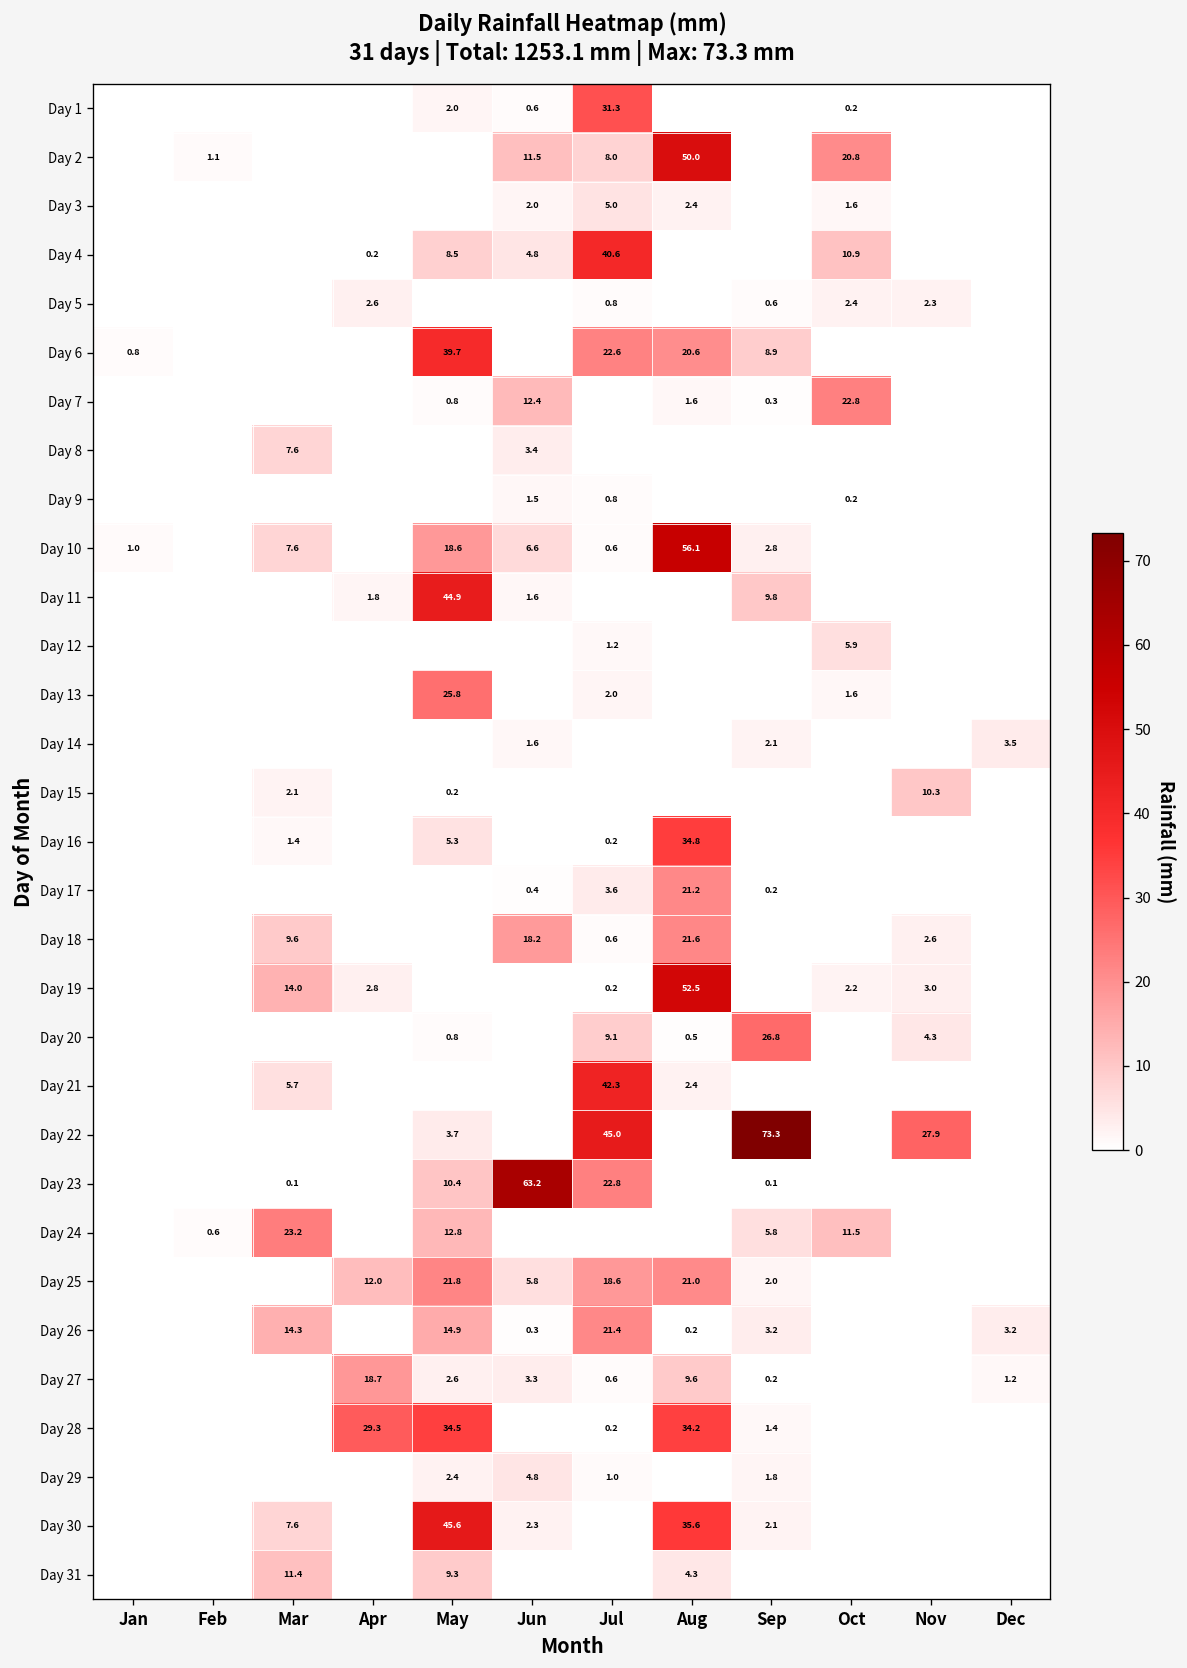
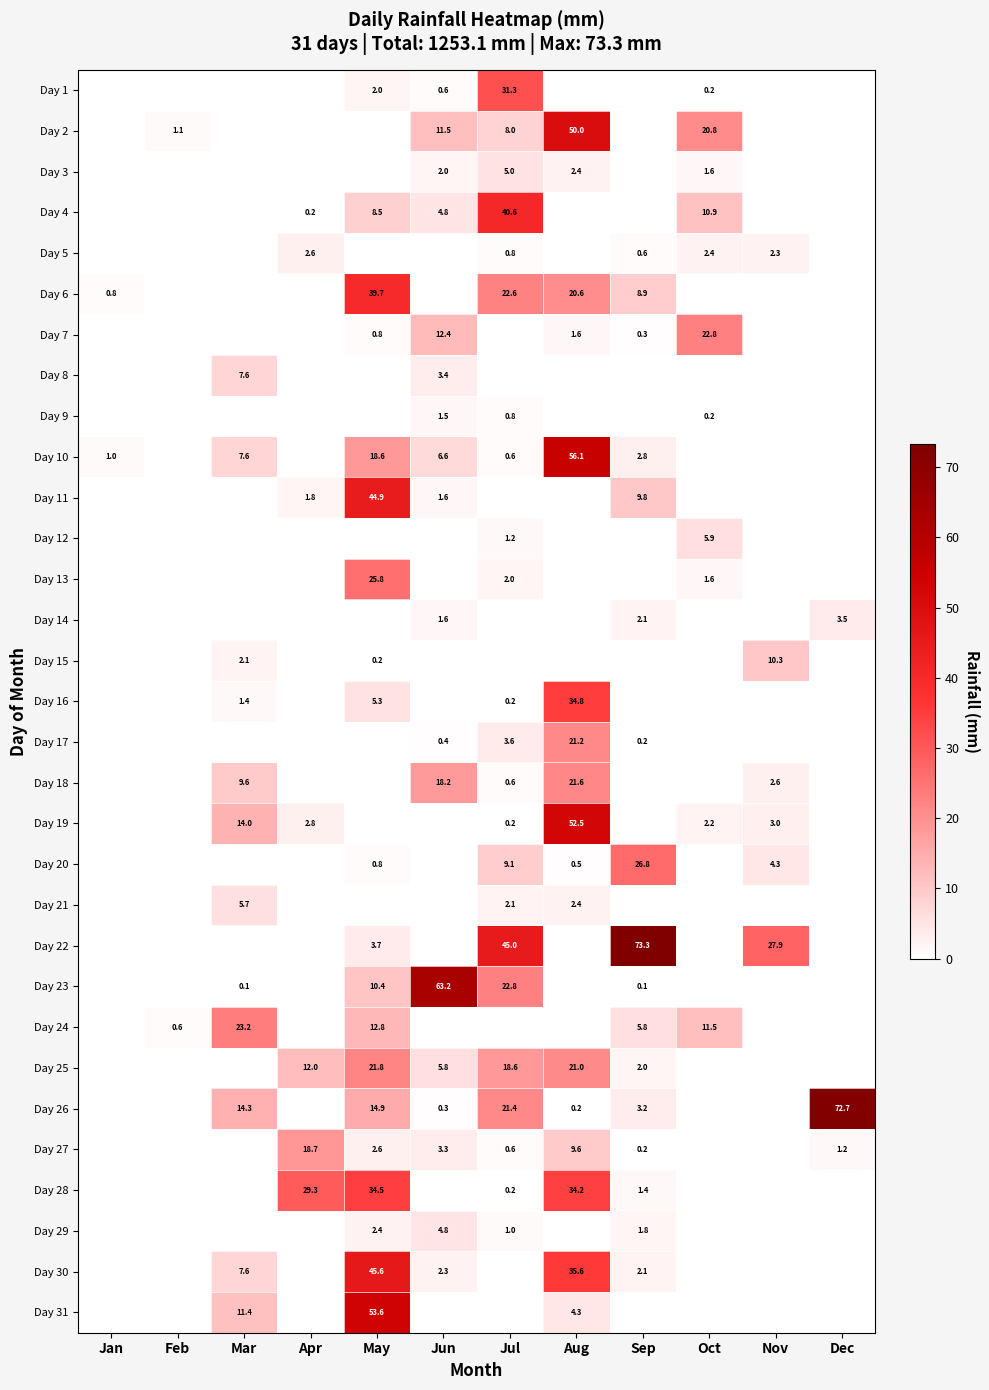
Day 21, Jul: 42.3 -> 2.1
Day 26, Dec: 3.2 -> 72.7
Day 31, May: 9.3 -> 53.6
